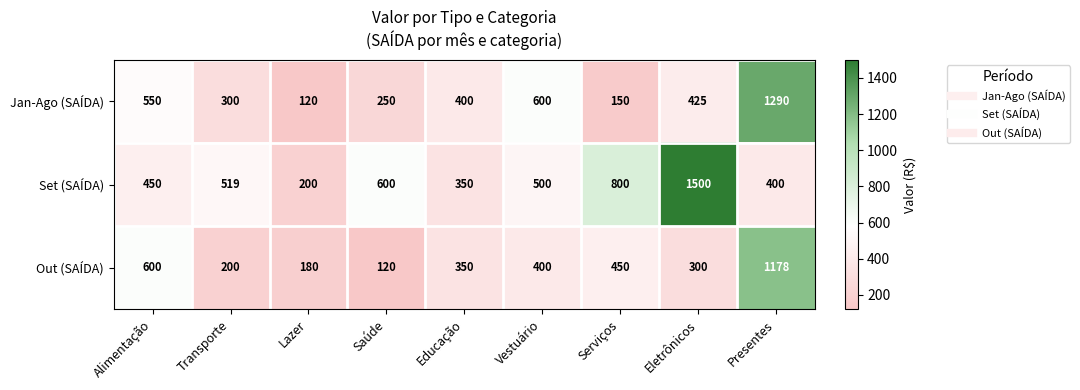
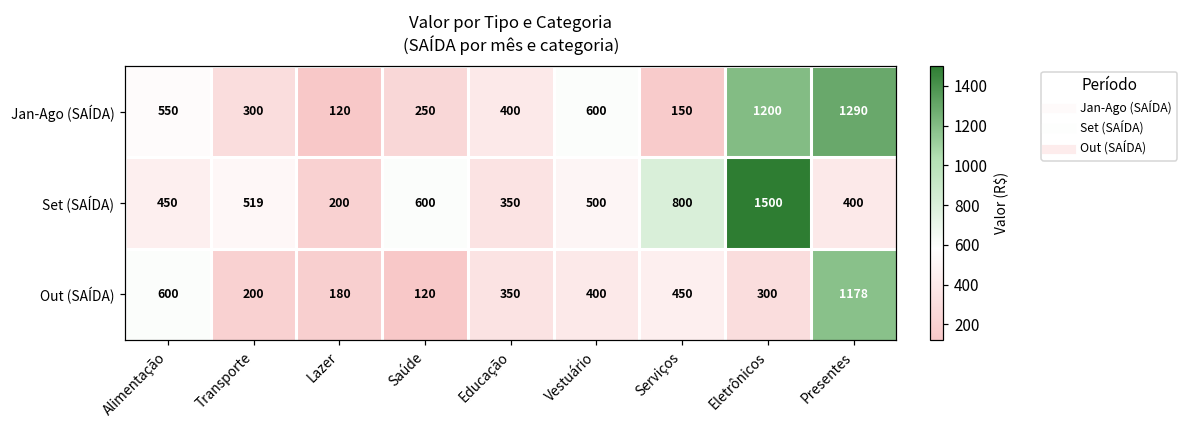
Jan-Ago (SAÍDA), Eletrônicos: 425 -> 1200
